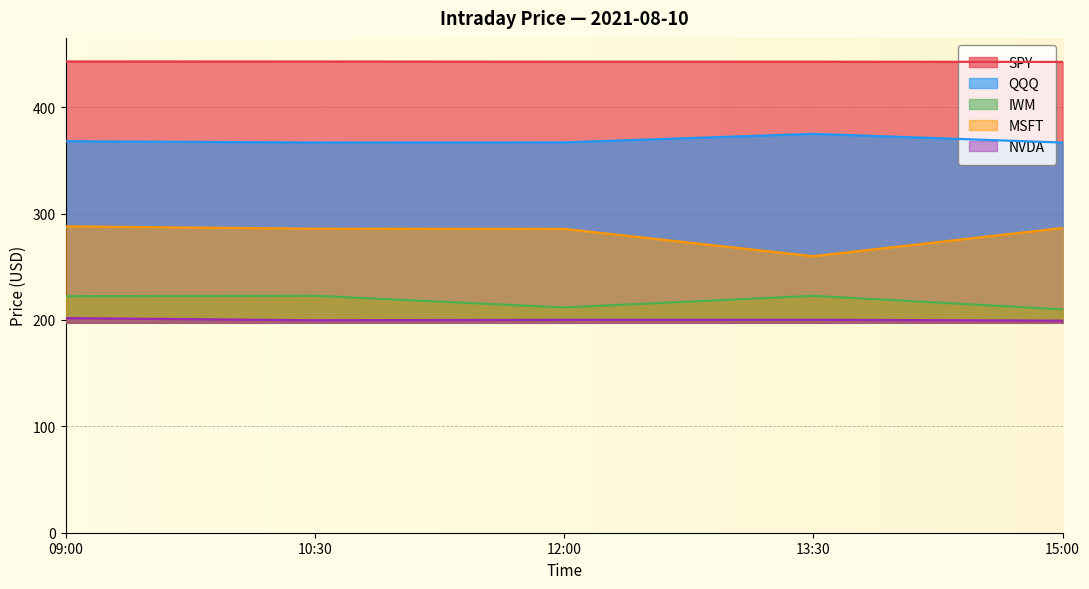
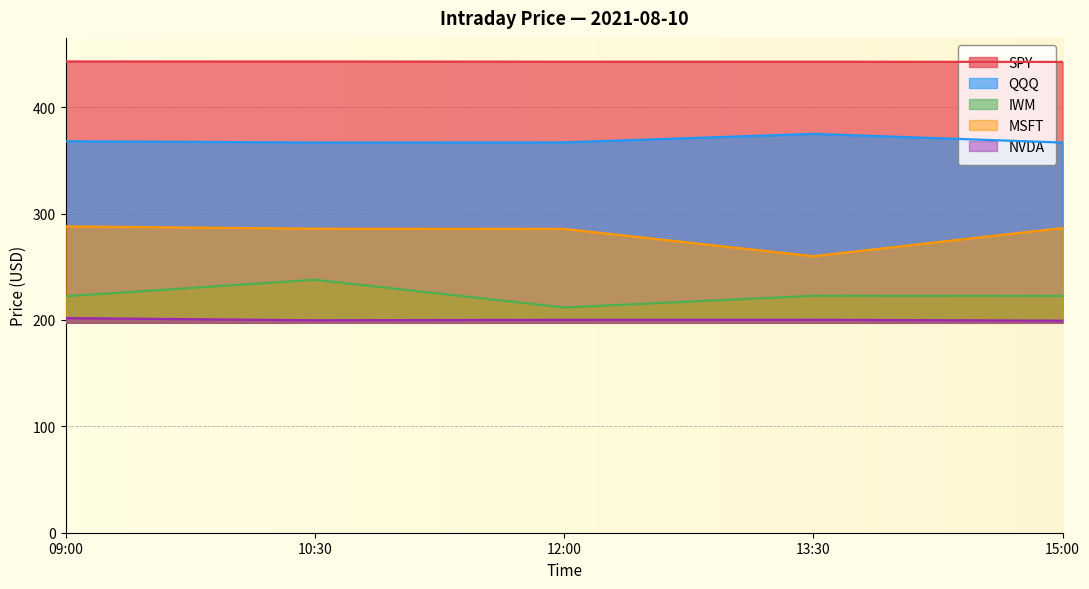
IWM, 10:30: 223 -> 238
IWM, 15:00: 210 -> 223
